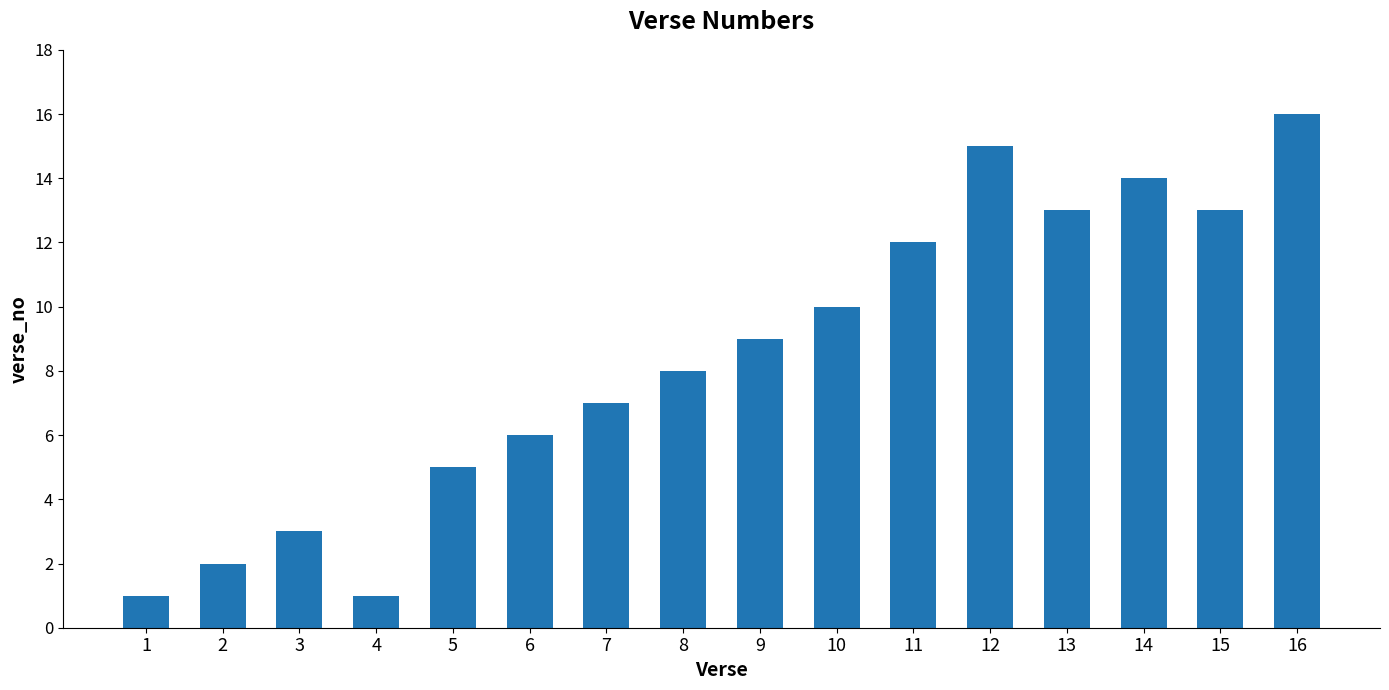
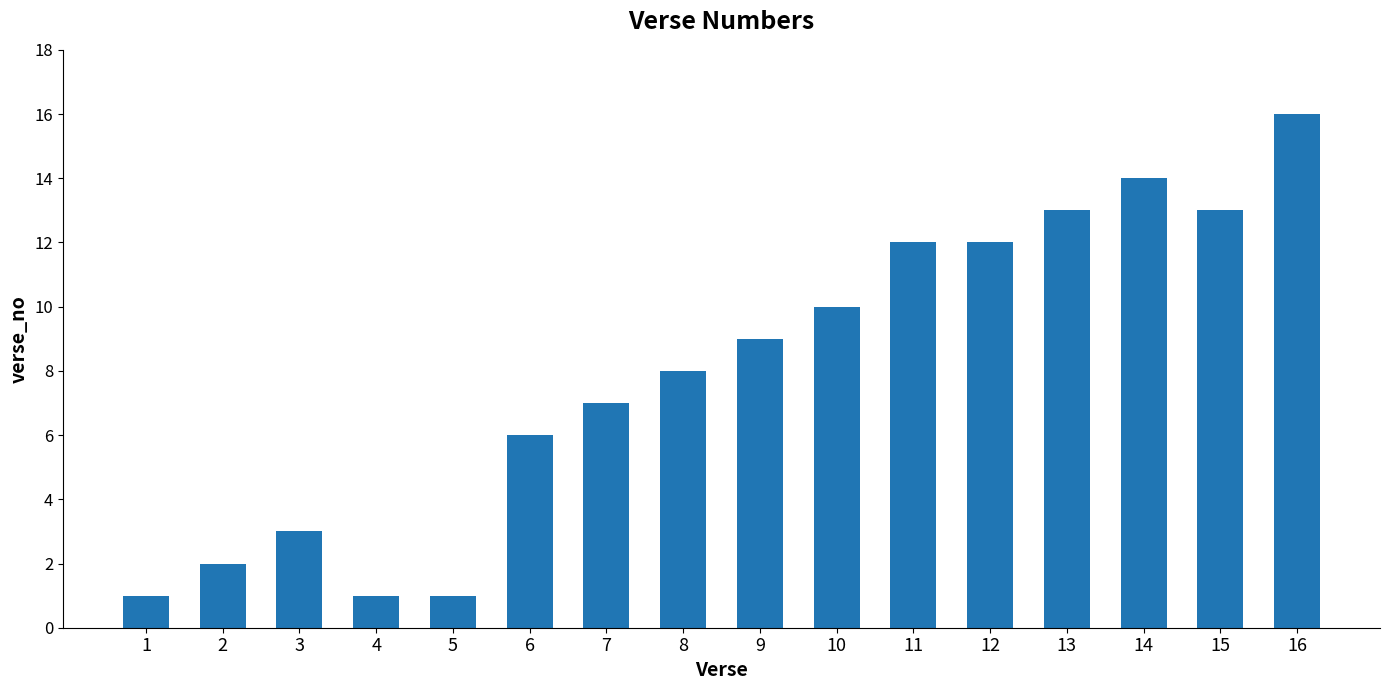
5: 5 -> 1
12: 15 -> 12
